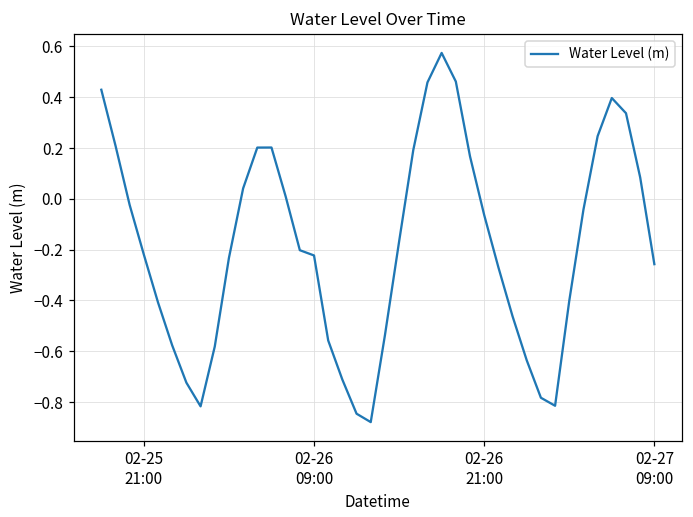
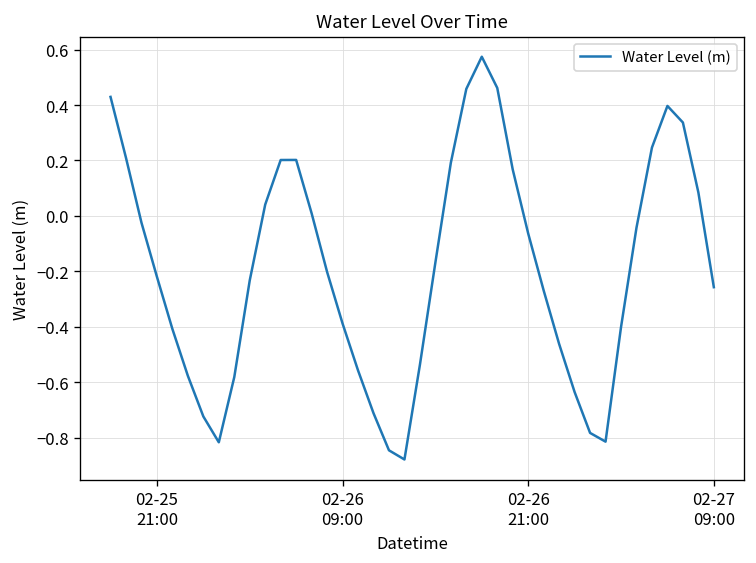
02-26 09:00: -0.22 -> -0.39
